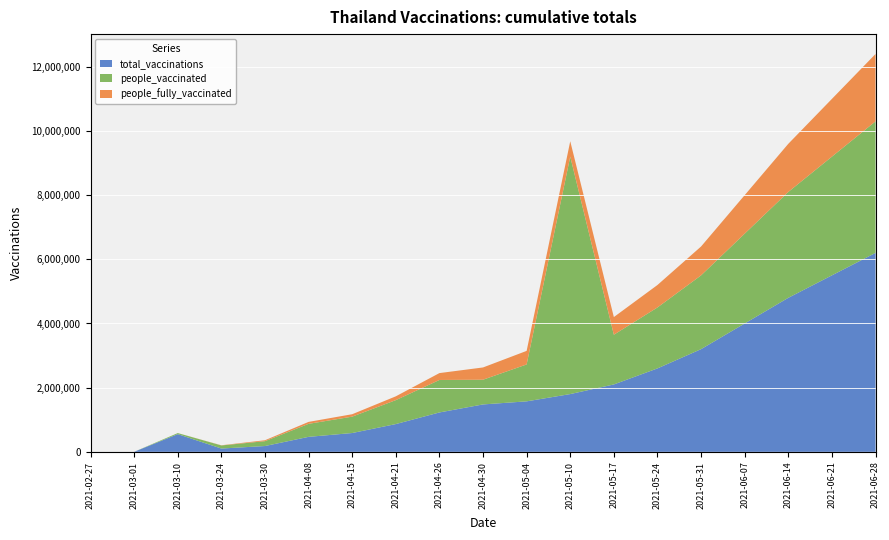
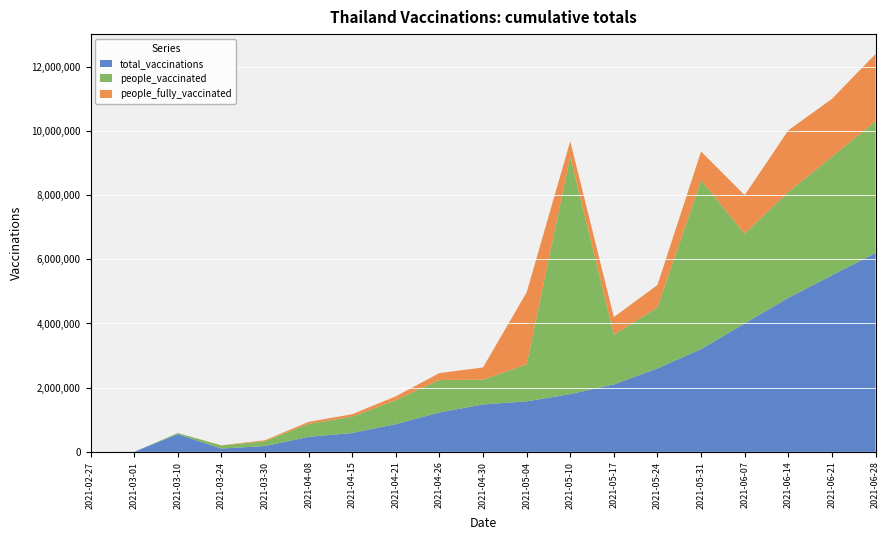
people_fully_vaccinated, 2021-05-04: 400,000 -> 2,200,000
people_vaccinated, 2021-05-31: 2,300,000 -> 5,300,000
people_fully_vaccinated, 2021-06-14: 1,500,000 -> 1,900,000
